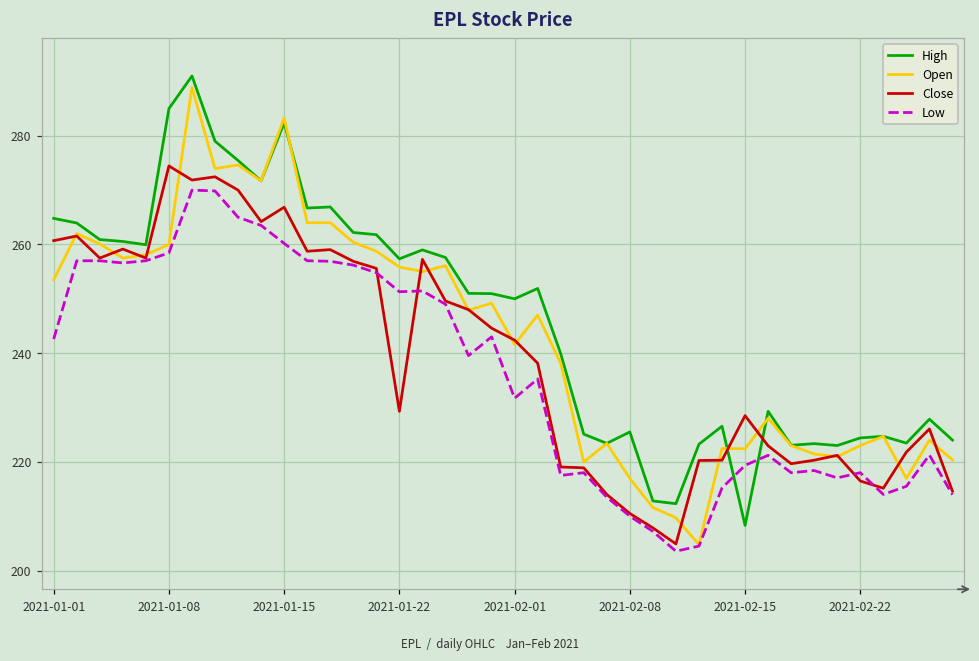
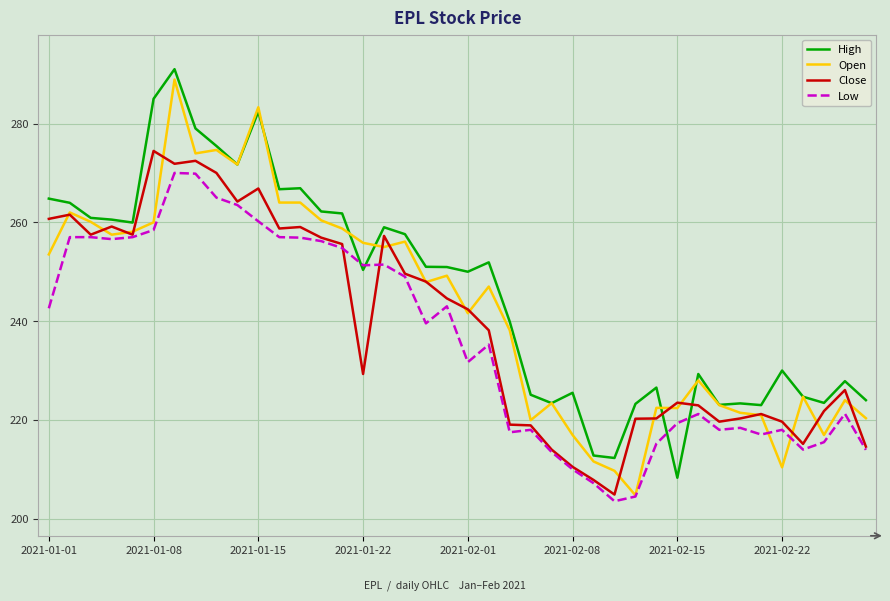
High, 2021-01-22: 257 -> 250
Close, 2021-02-15: 229 -> 224
High, 2021-02-22: 224 -> 230
Open, 2021-02-22: 223 -> 210
Close, 2021-02-22: 216 -> 220
